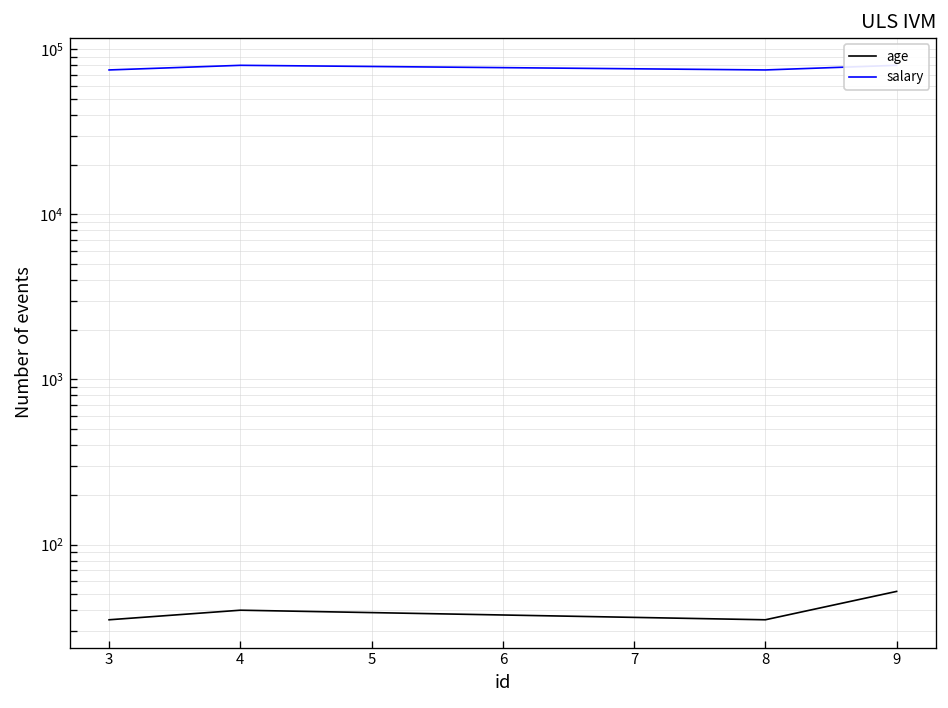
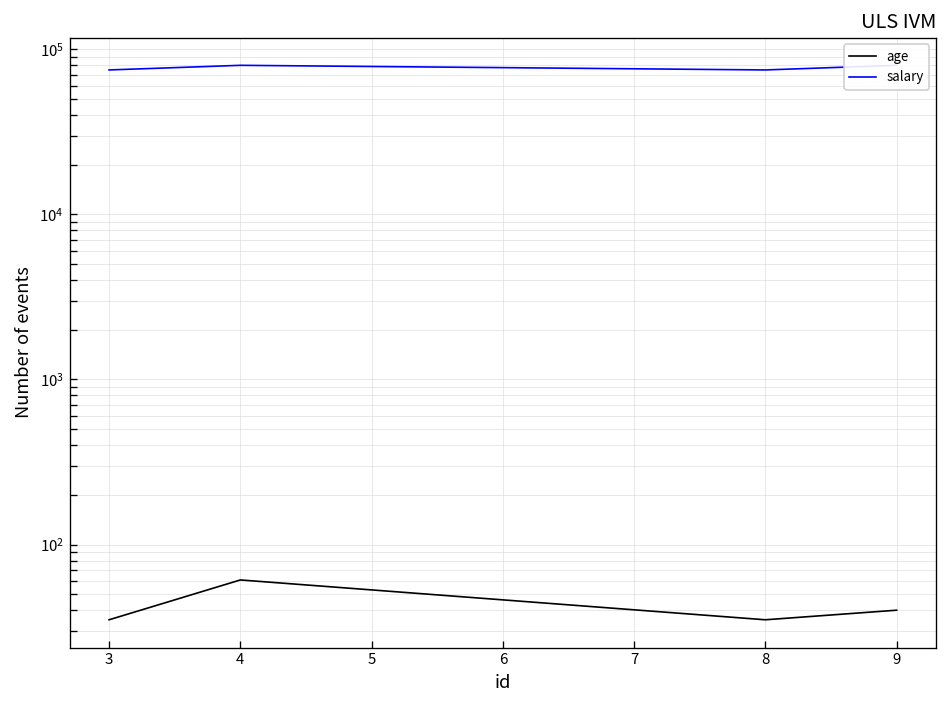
age, 4: 40 -> 60
age, 9: 52 -> 40
